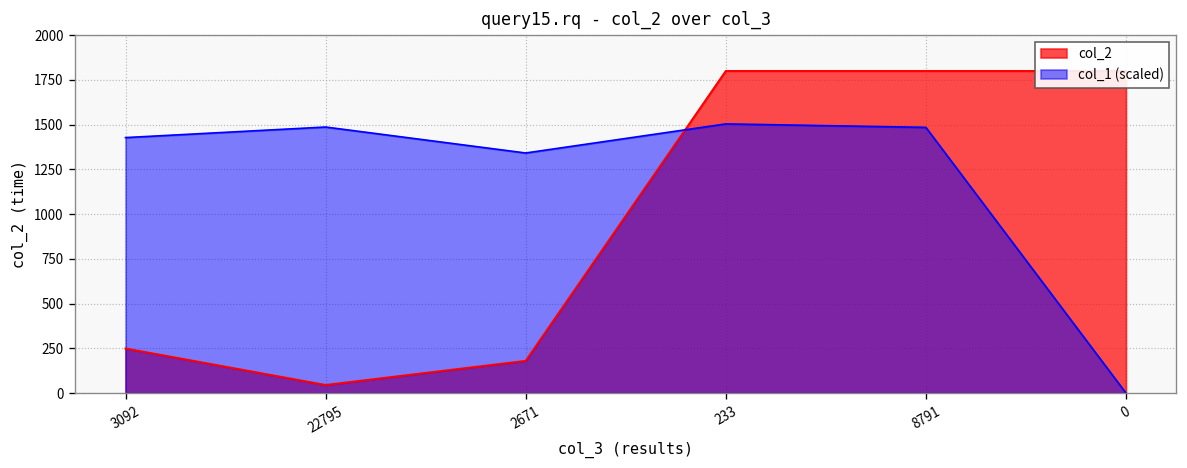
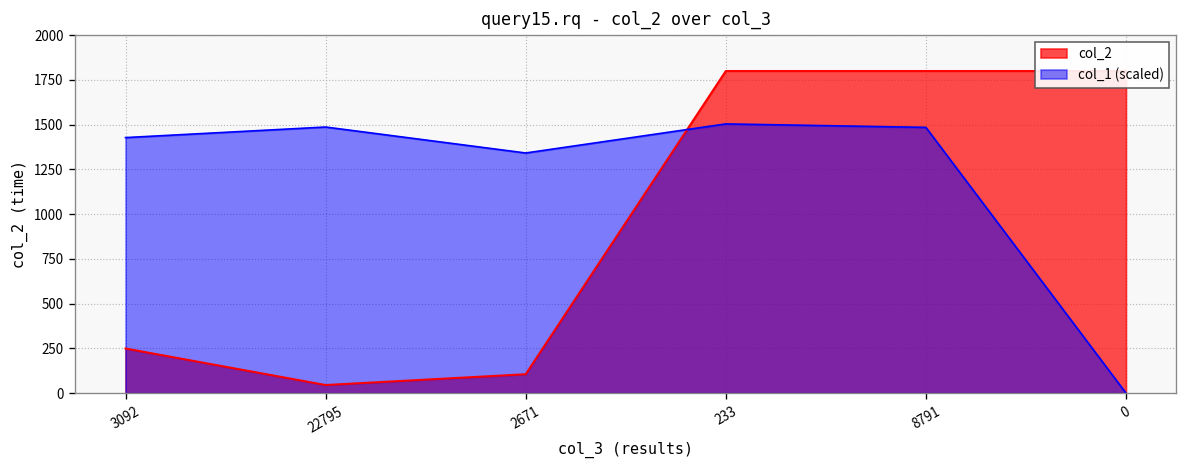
col_2, 2671: 180 -> 110
